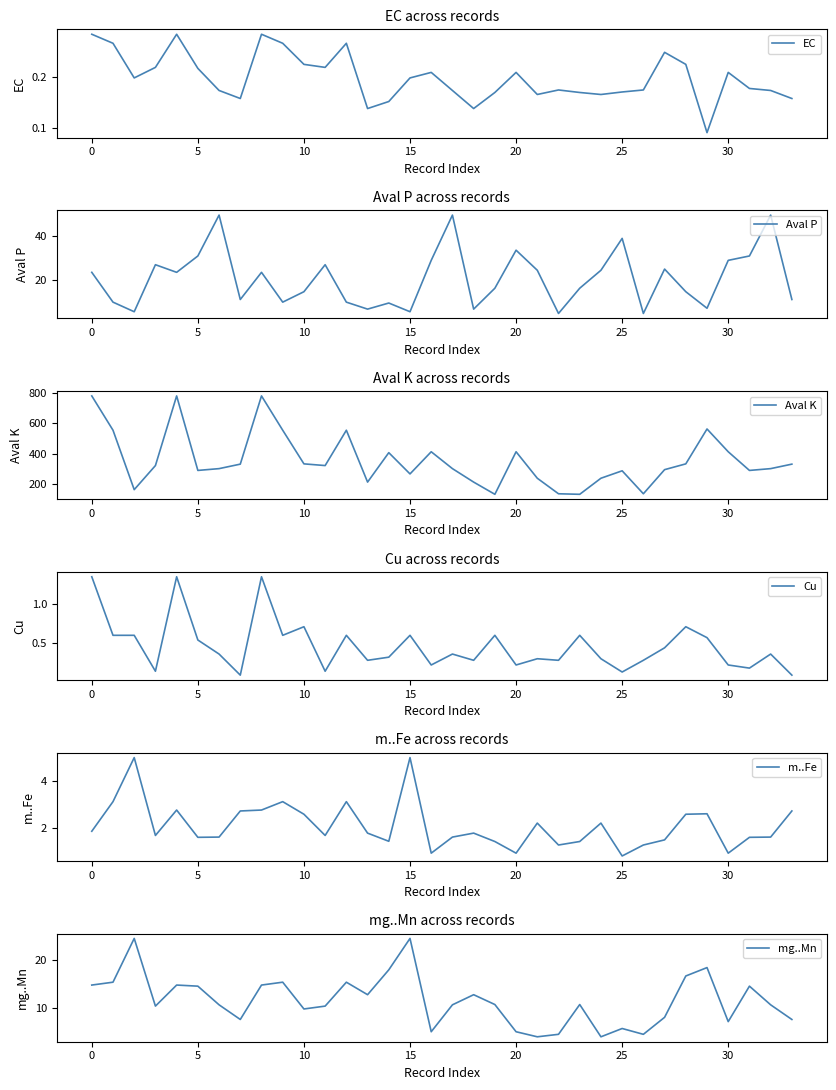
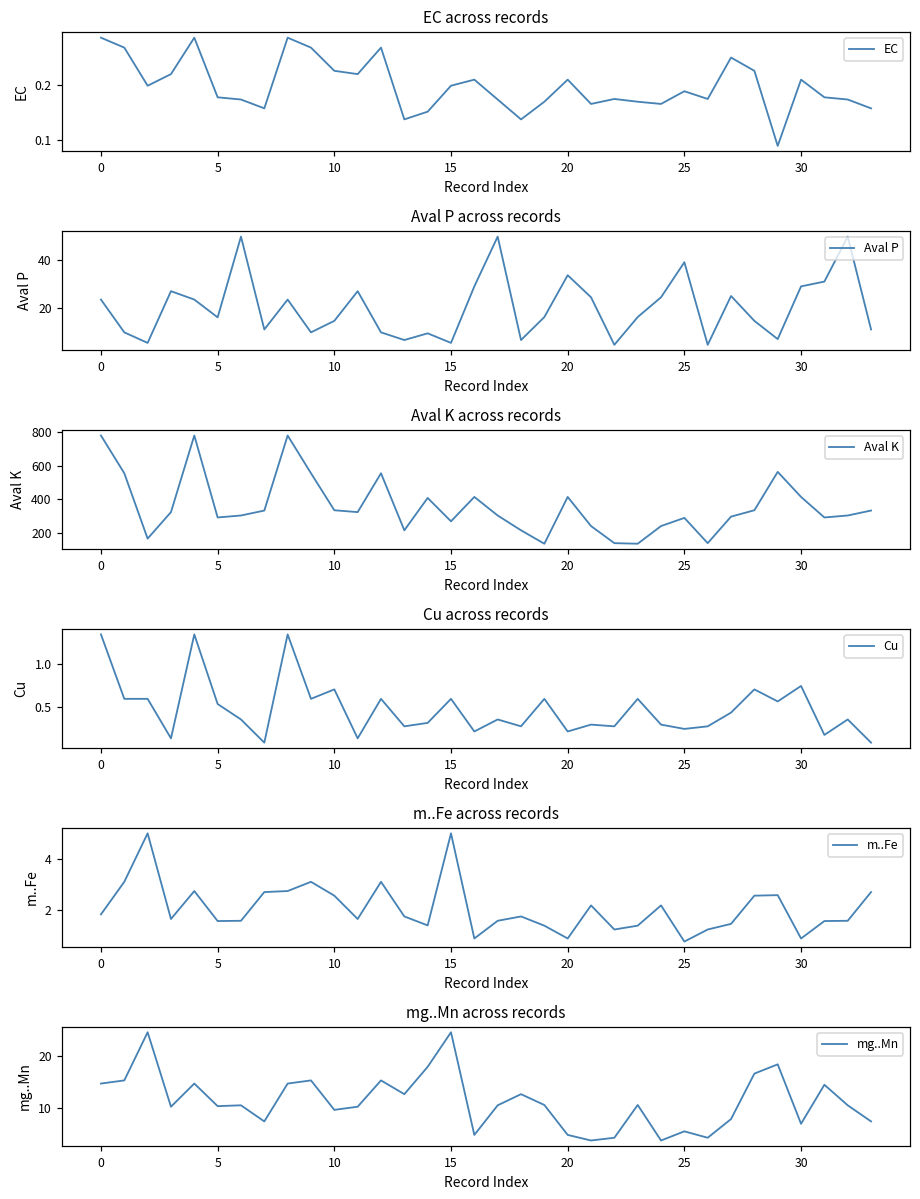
EC across records, 5: 0.22 -> 0.18
EC across records, 25: 0.17 -> 0.19
Aval P across records, 5: 31 -> 16
Cu across records, 25: 0.1 -> 0.3
Cu across records, 30: 0.2 -> 0.8
mg..Mn across records, 5: 14 -> 10
